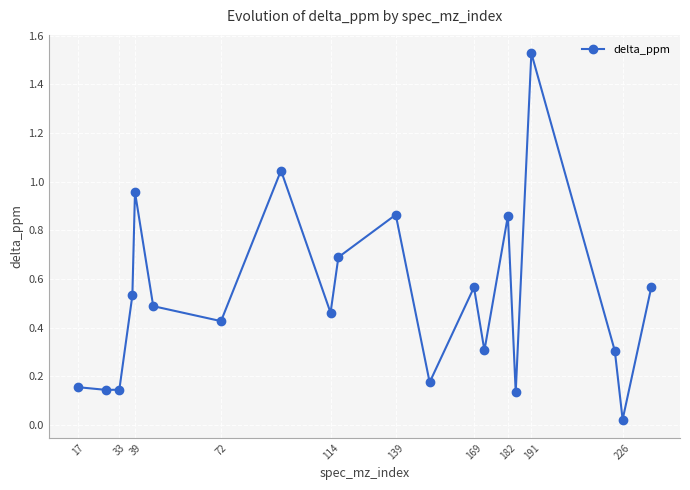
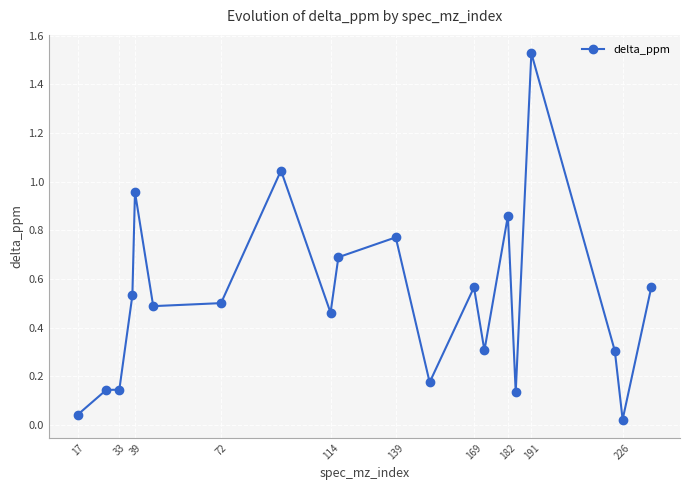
17: 0.16 -> 0.04
72: 0.43 -> 0.50
139: 0.86 -> 0.77
